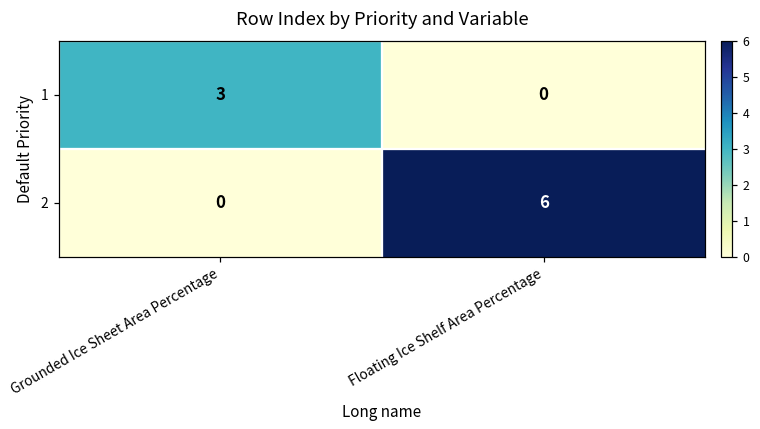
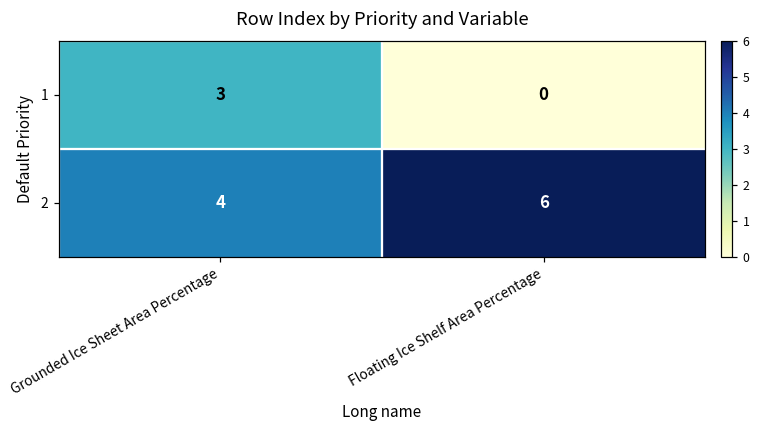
2, Grounded Ice Sheet Area Percentage: 0 -> 4
